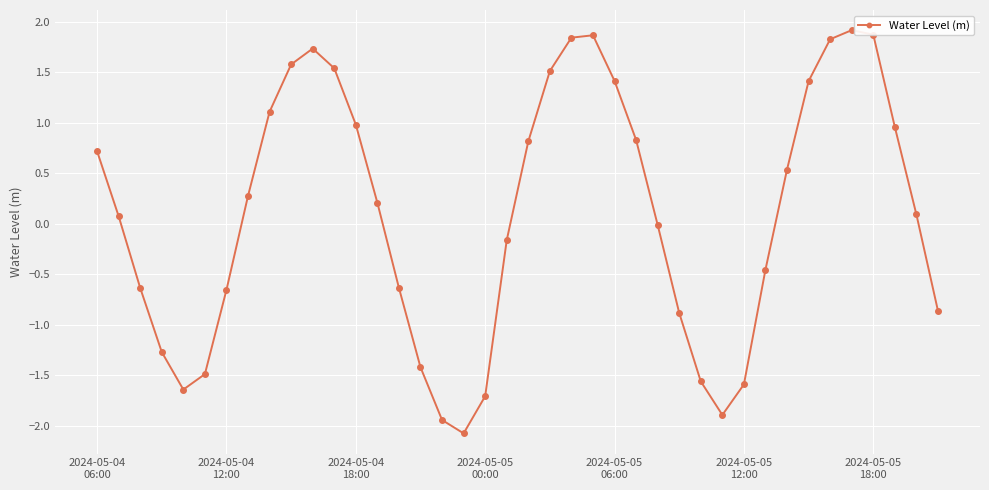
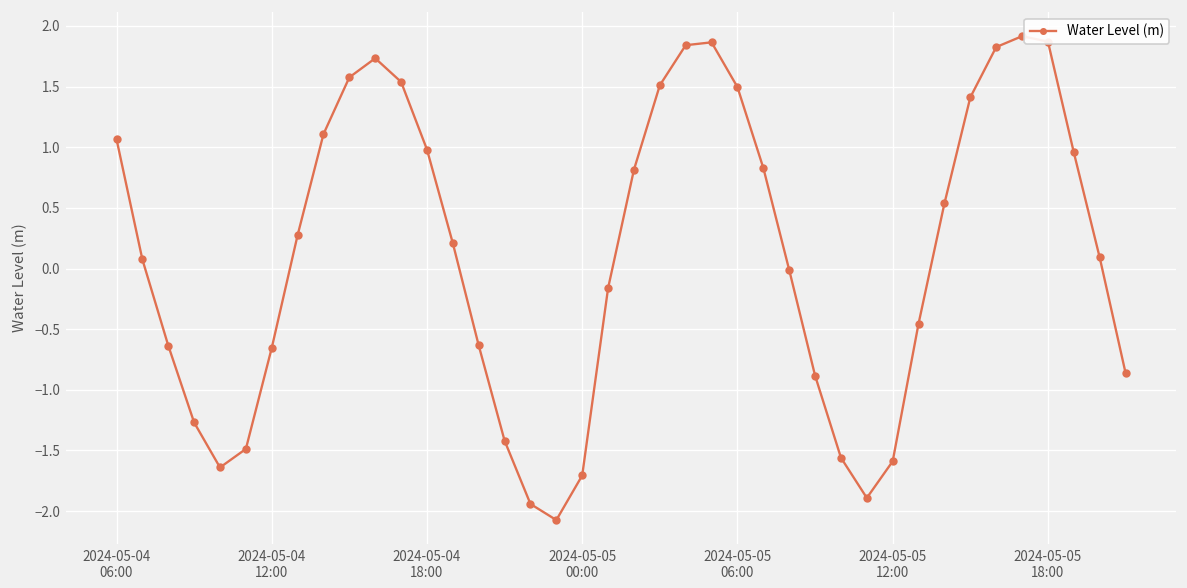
2024-05-04 06:00: 0.72 -> 1.07
2024-05-05 06:00: 1.41 -> 1.50
